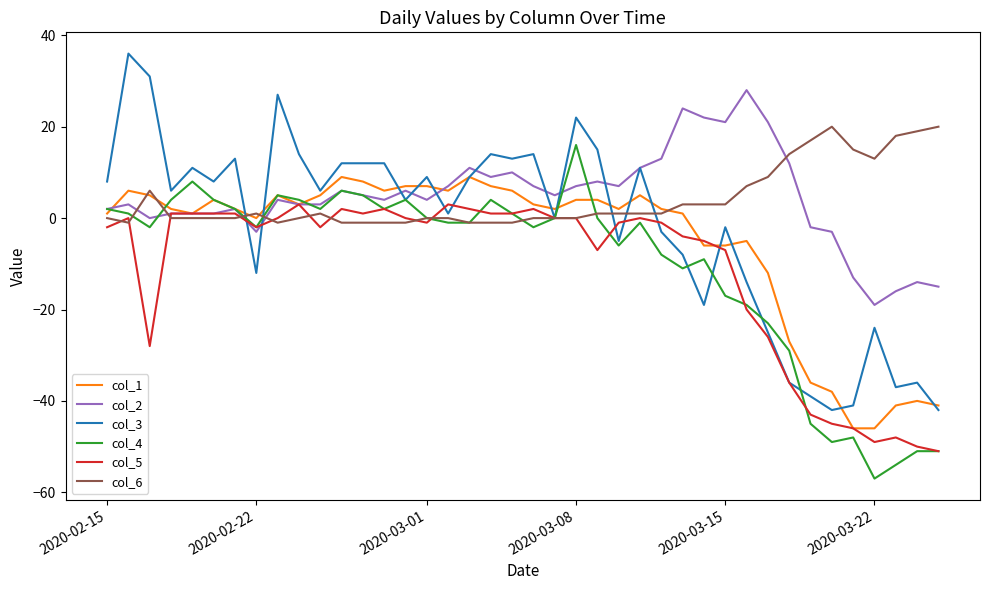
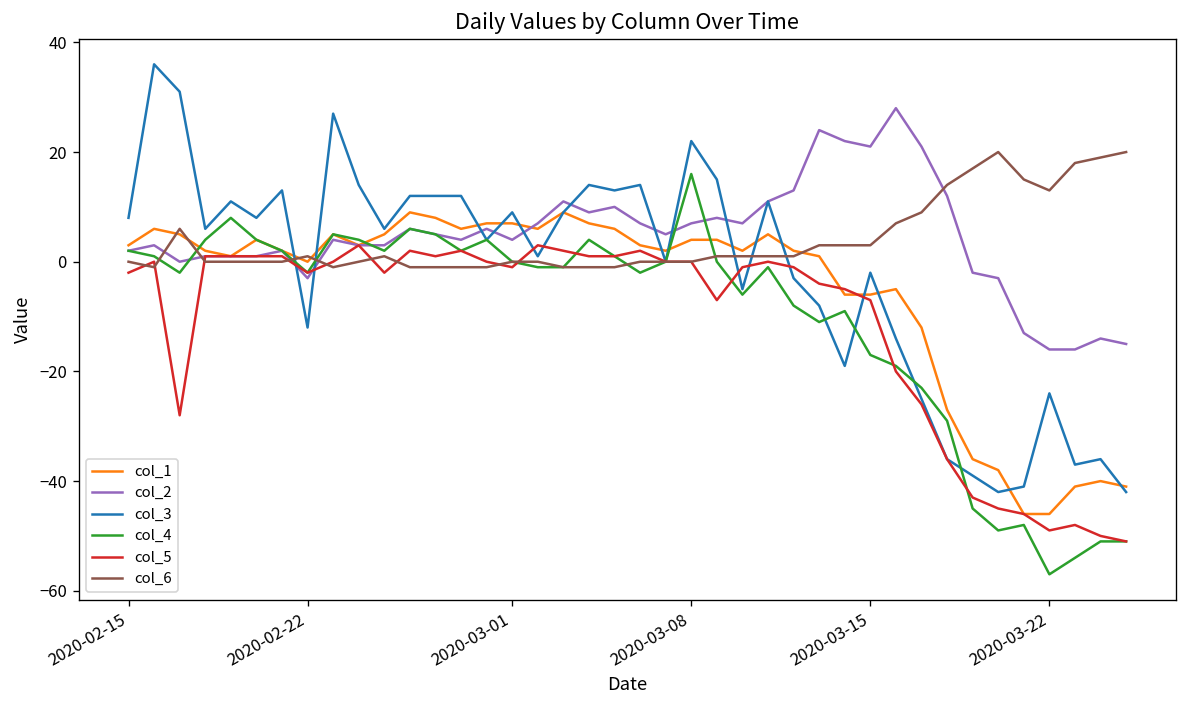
col_1, 2020-02-15: 1 -> 3
col_2, 2020-03-22: -19 -> -16
